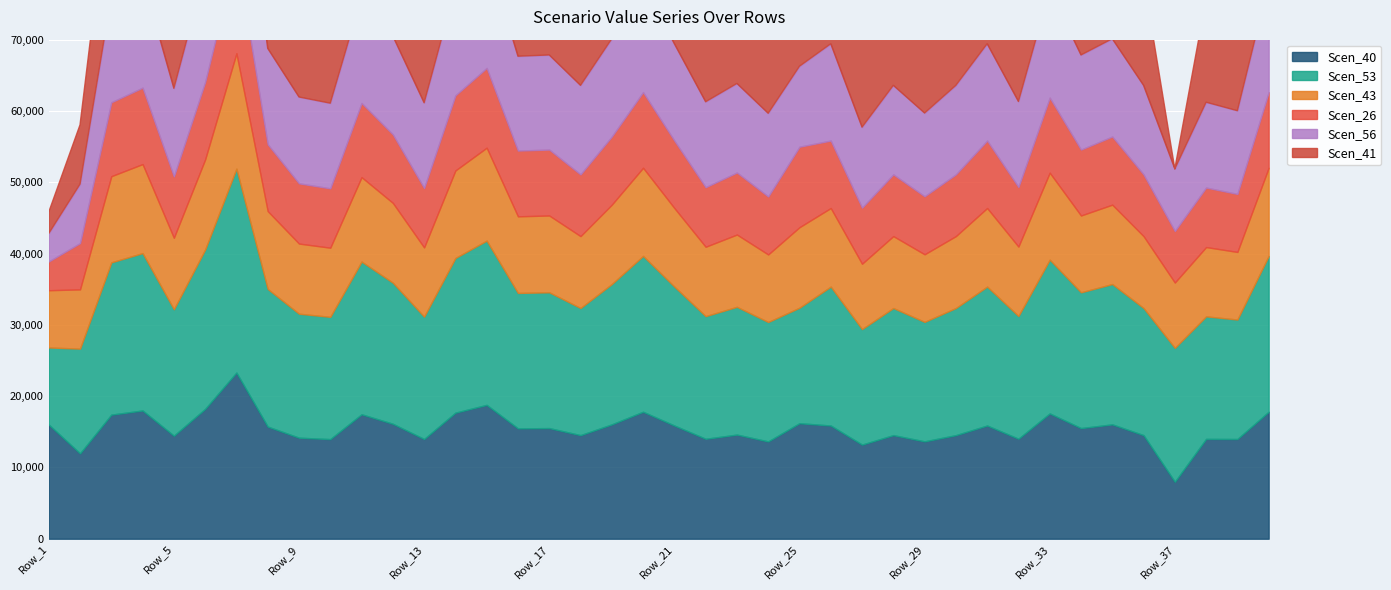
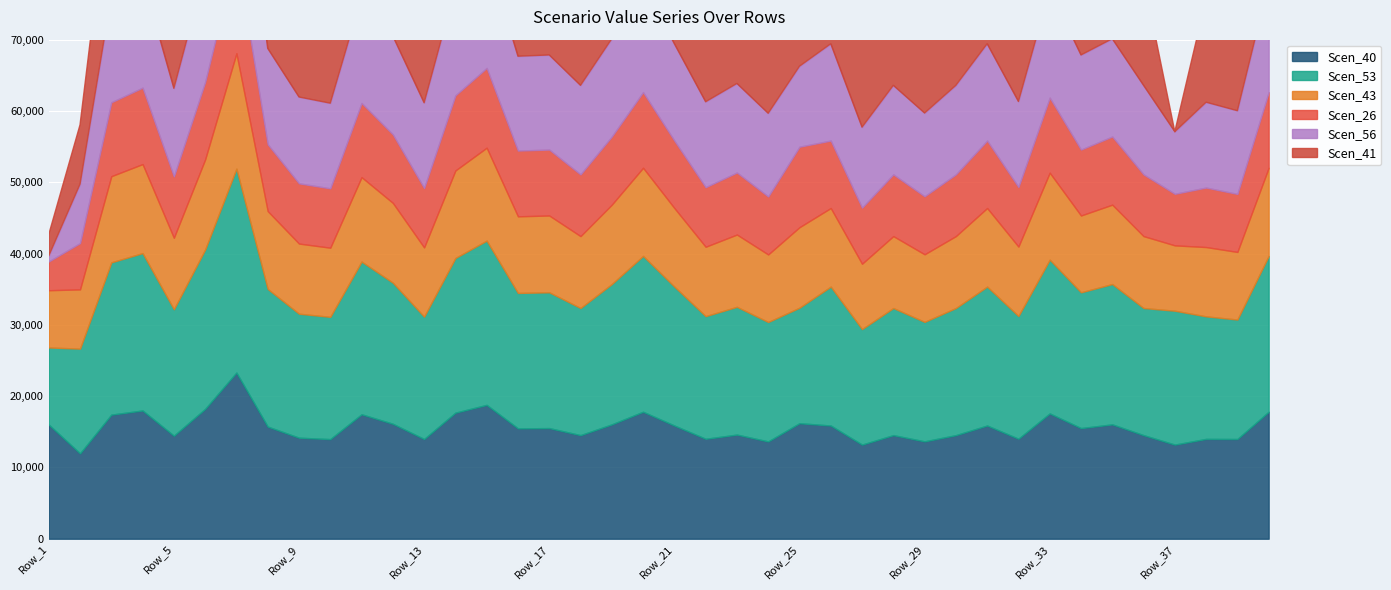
Scen_56, Row_1: 4,000 -> 1,000
Scen_40, Row_37: 8,000 -> 13,000
